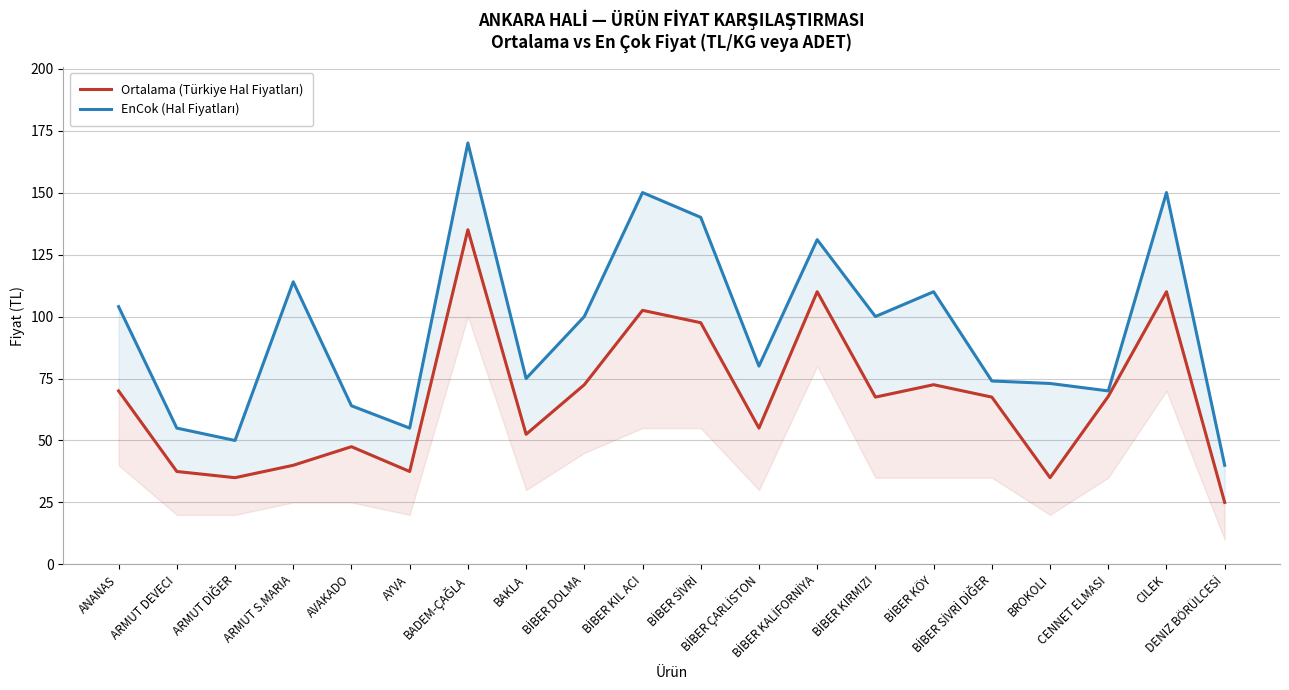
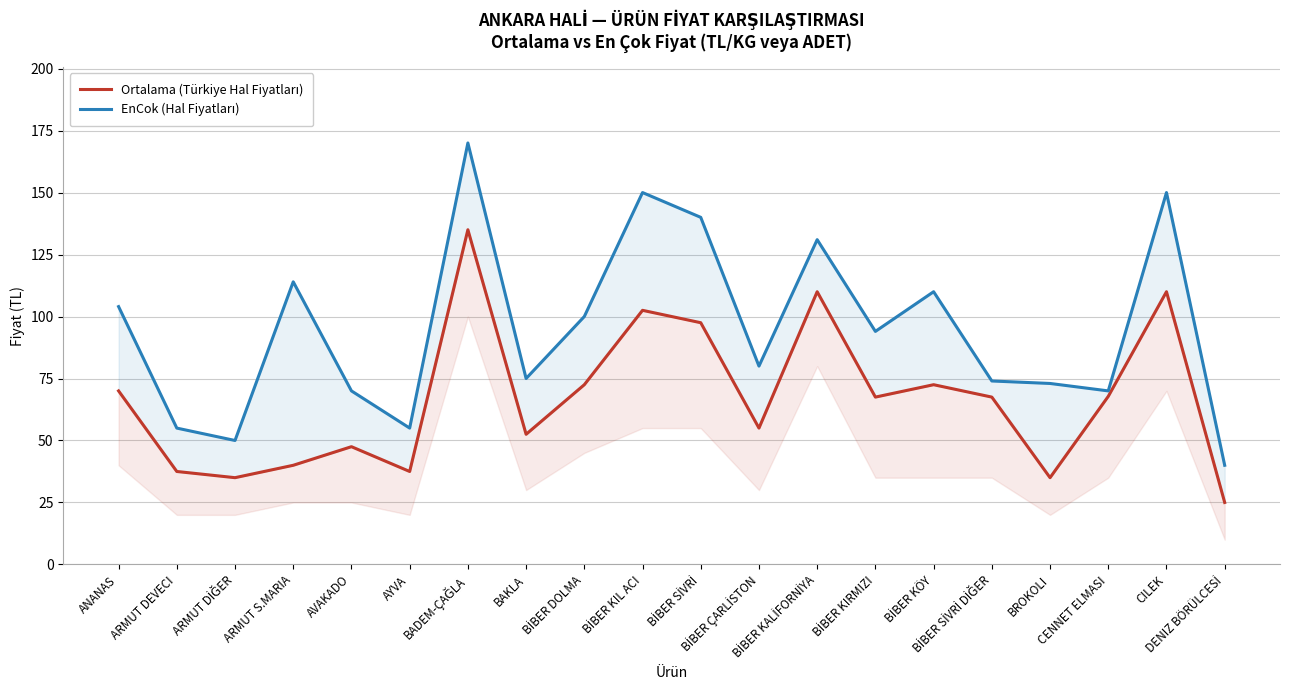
EnCok (Hal Fiyatları), AVAKADO: 64 -> 70
EnCok (Hal Fiyatları), BİBER KIRMIZI: 100 -> 94
